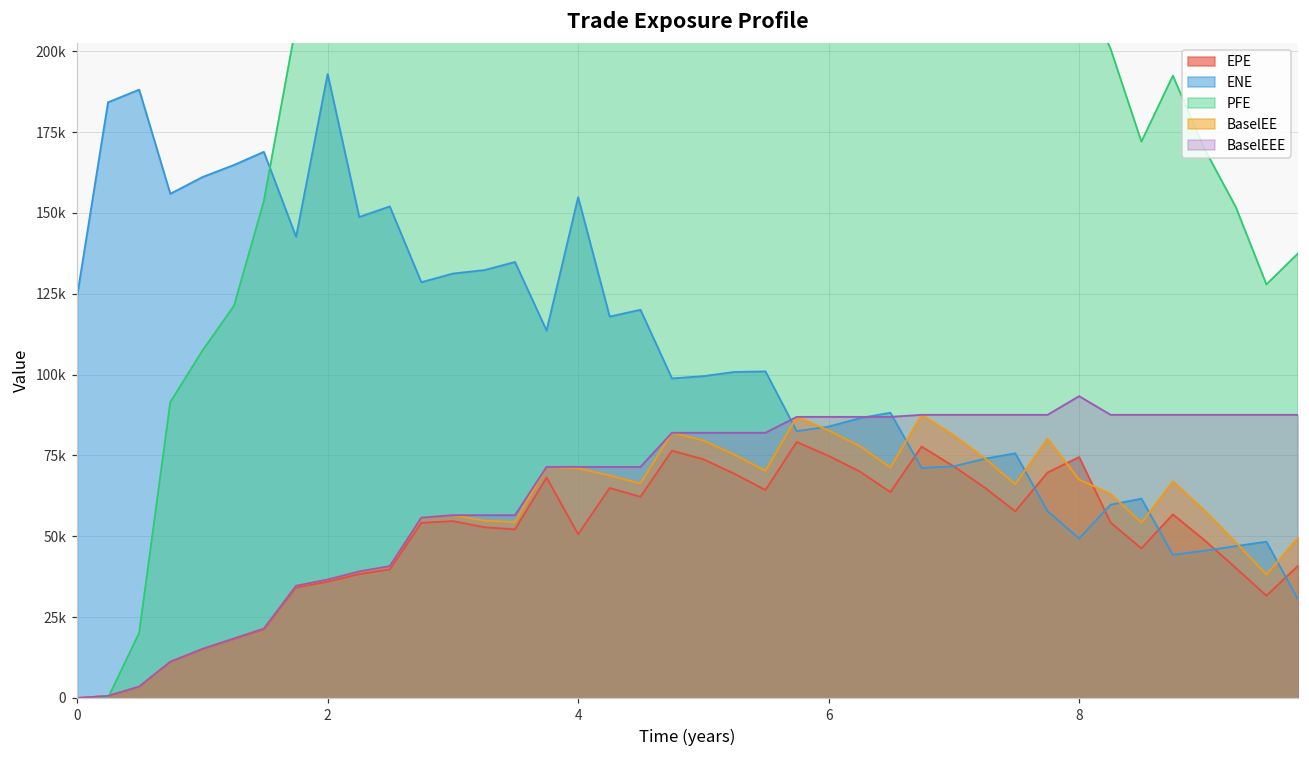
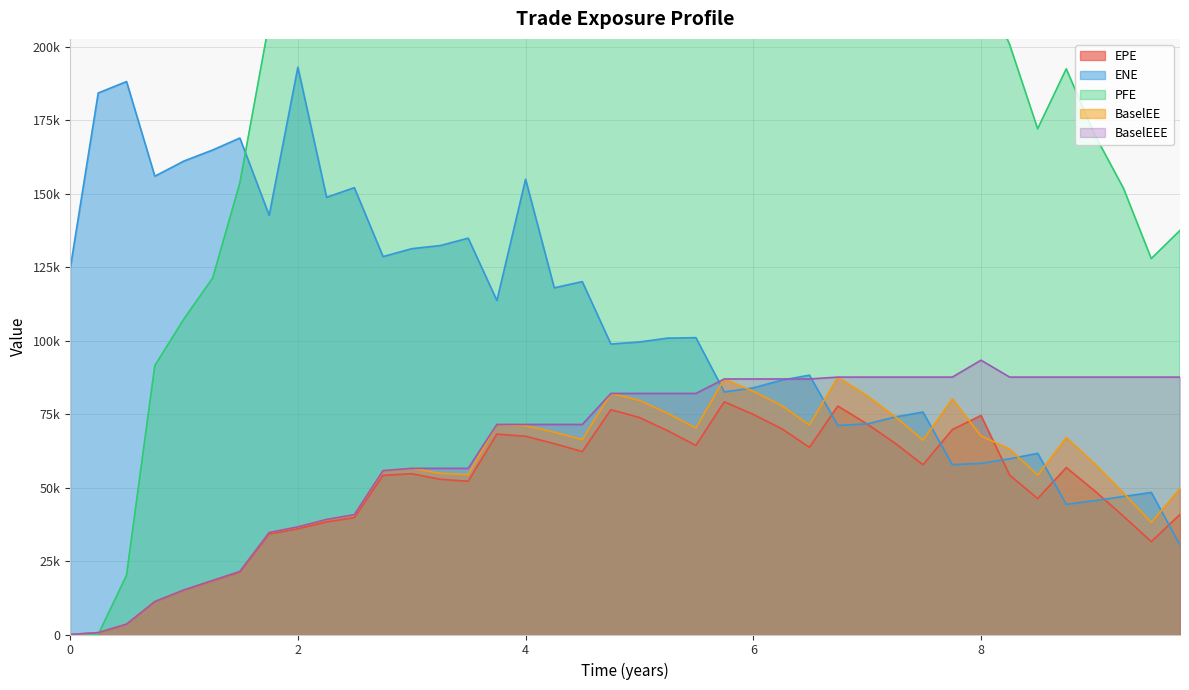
EPE, 4: 51000 -> 67000
ENE, 8: 49000 -> 58000
